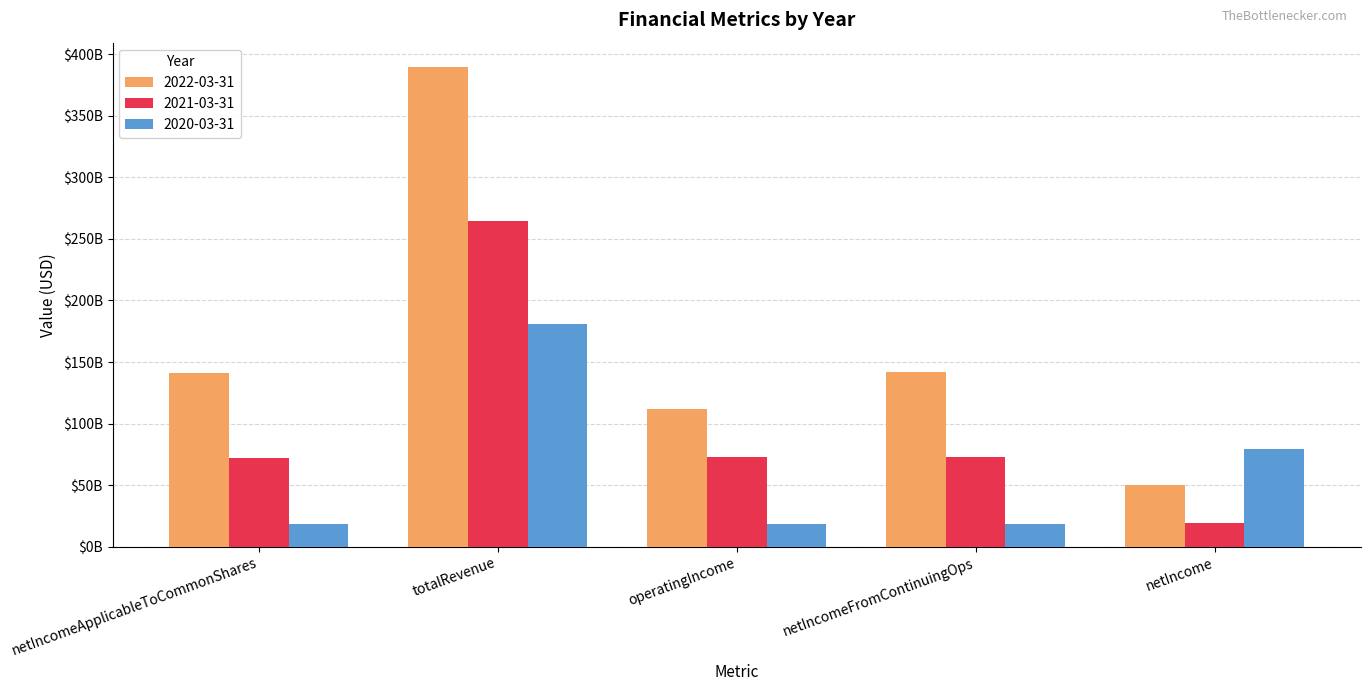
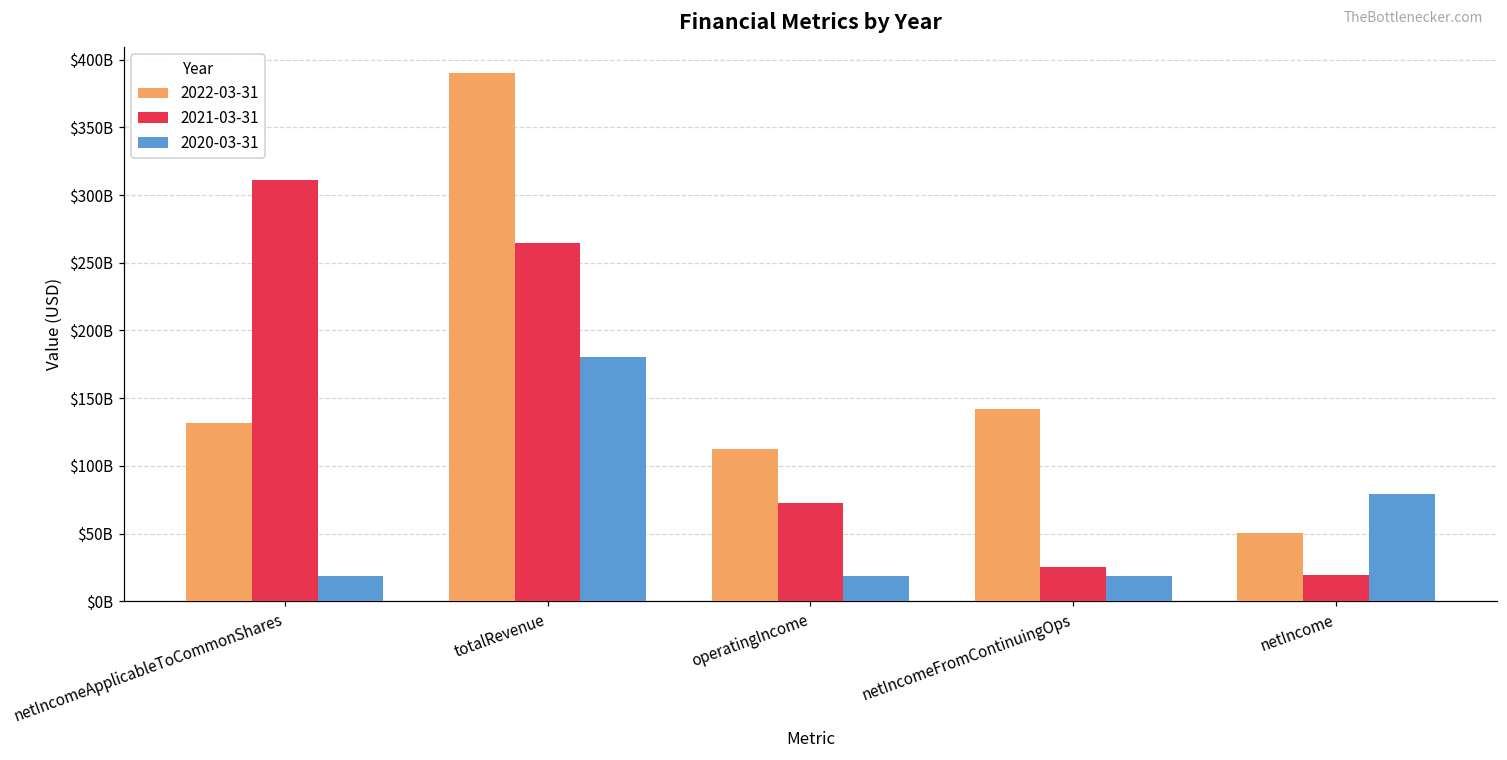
2022-03-31, netIncomeApplicableToCommonShares: $141000000000 -> $132000000000
2021-03-31, netIncomeApplicableToCommonShares: $72000000000 -> $311000000000
2021-03-31, netIncomeFromContinuingOps: $73000000000 -> $25000000000
